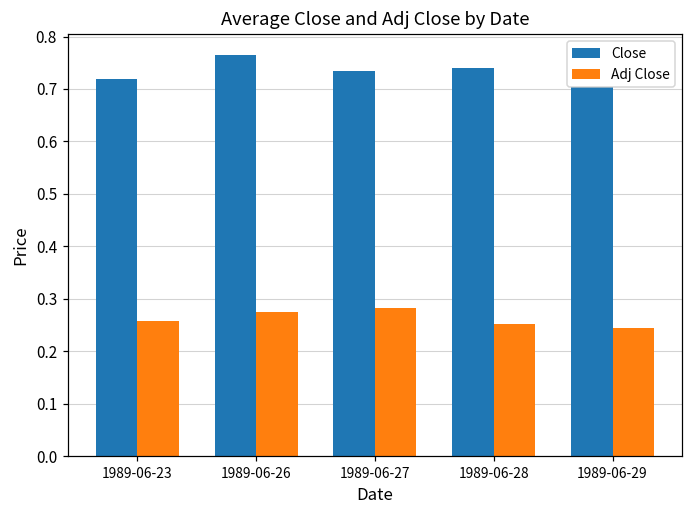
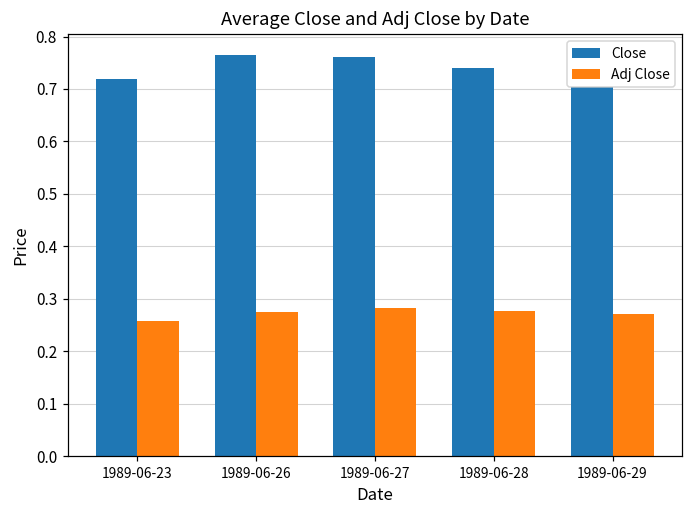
Close, 1989-06-27: 0.73 -> 0.76
Adj Close, 1989-06-28: 0.25 -> 0.28
Adj Close, 1989-06-29: 0.24 -> 0.27
